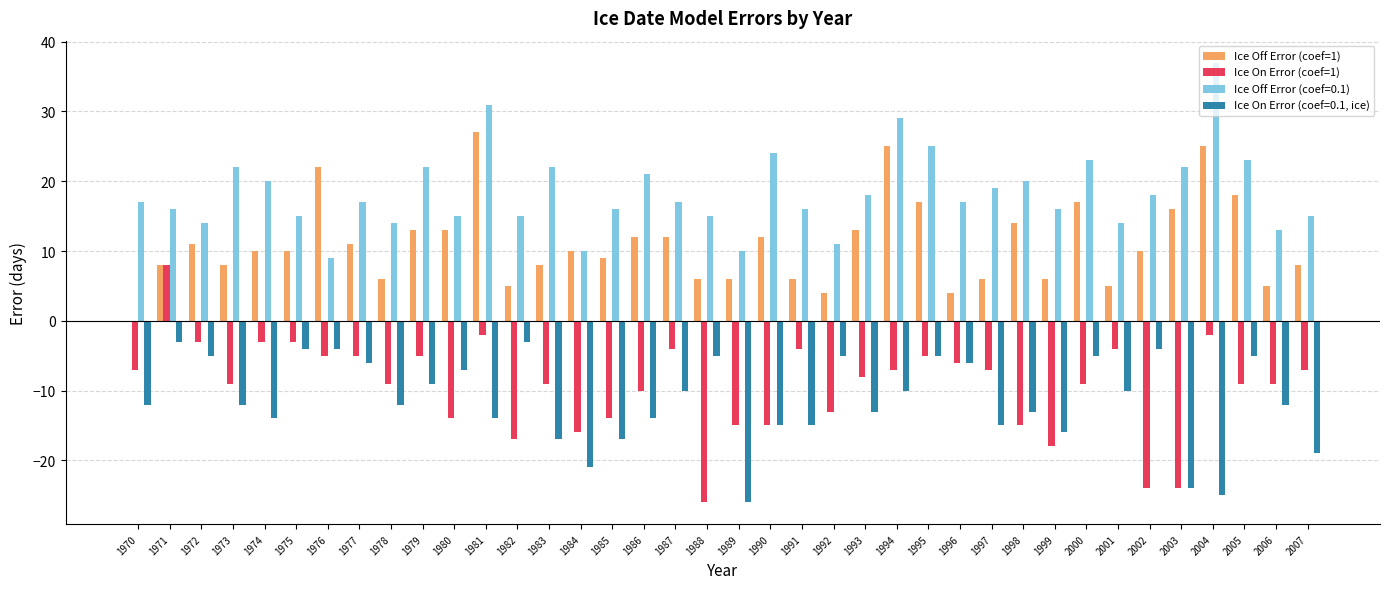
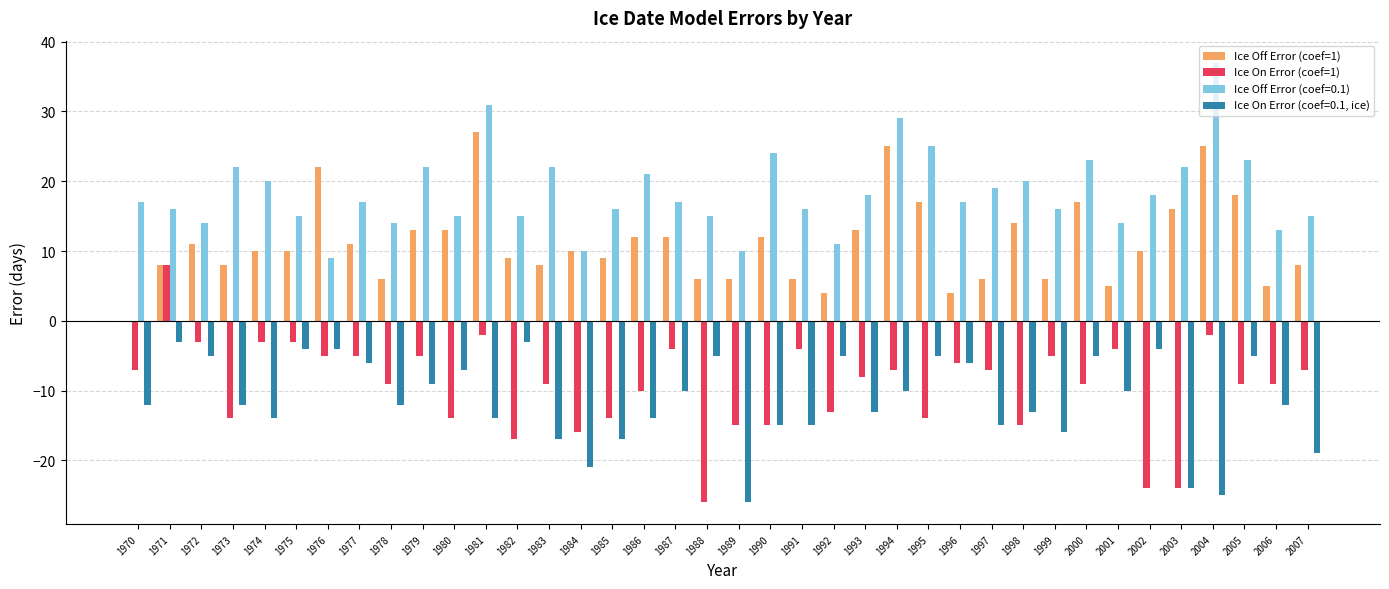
Ice On Error (coef=1), 1973: -9 -> -14
Ice Off Error (coef=1), 1982: 5 -> 9
Ice On Error (coef=1), 1995: -5 -> -14
Ice On Error (coef=1), 1999: -18 -> -5
